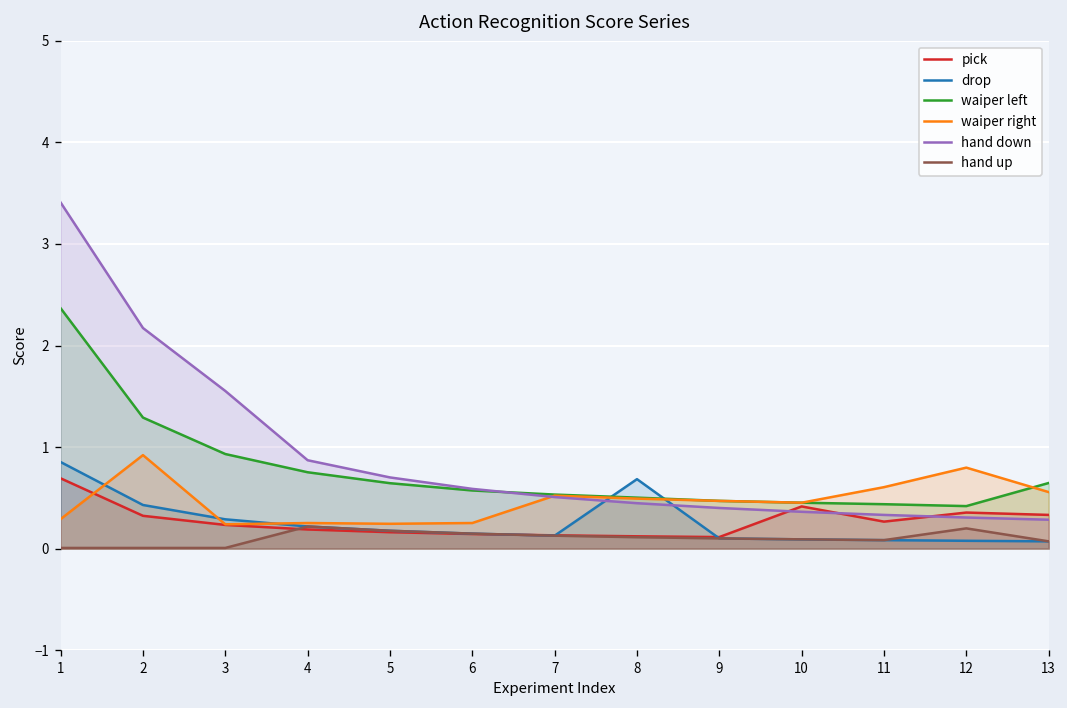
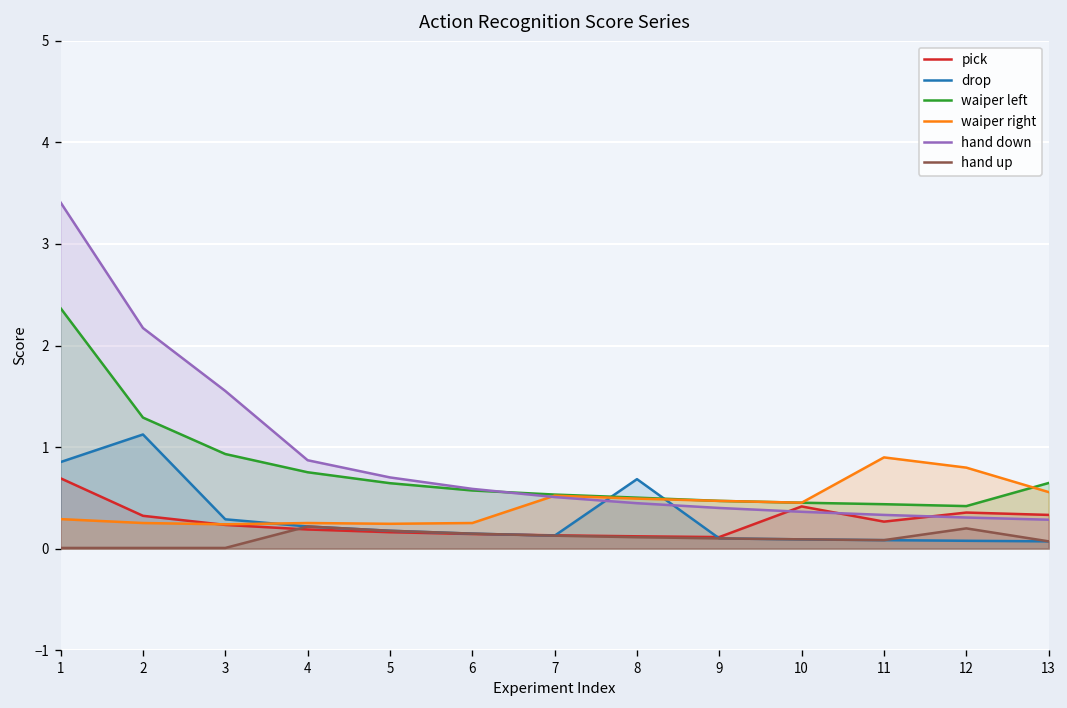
drop, 2: 0.4 -> 1.1
waiper right, 2: 0.9 -> 0.3
waiper right, 11: 0.6 -> 0.9
